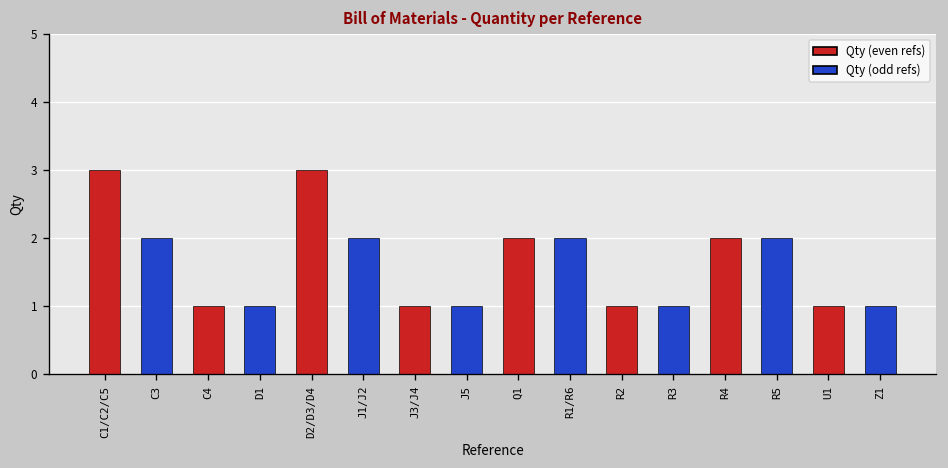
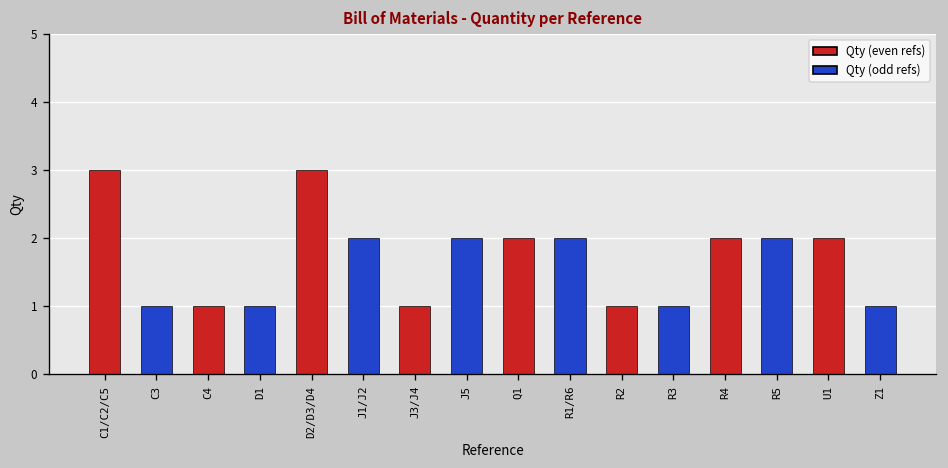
C3: 2 -> 1
J5: 1 -> 2
U1: 1 -> 2
